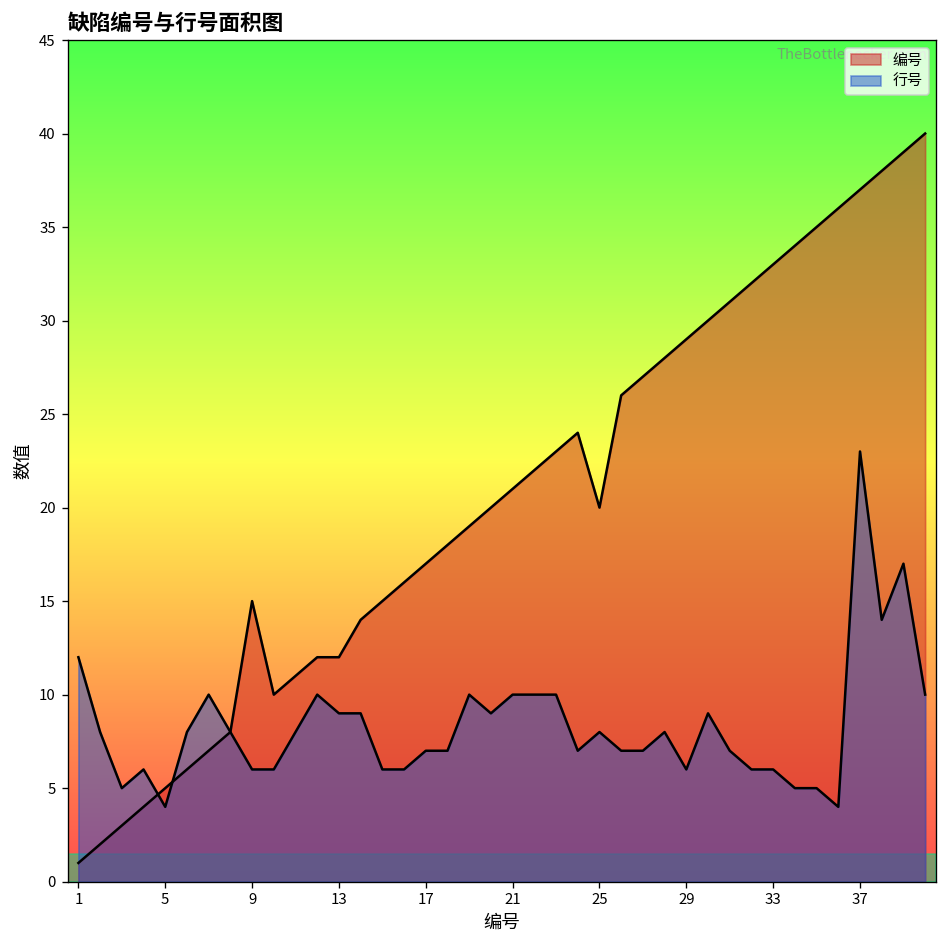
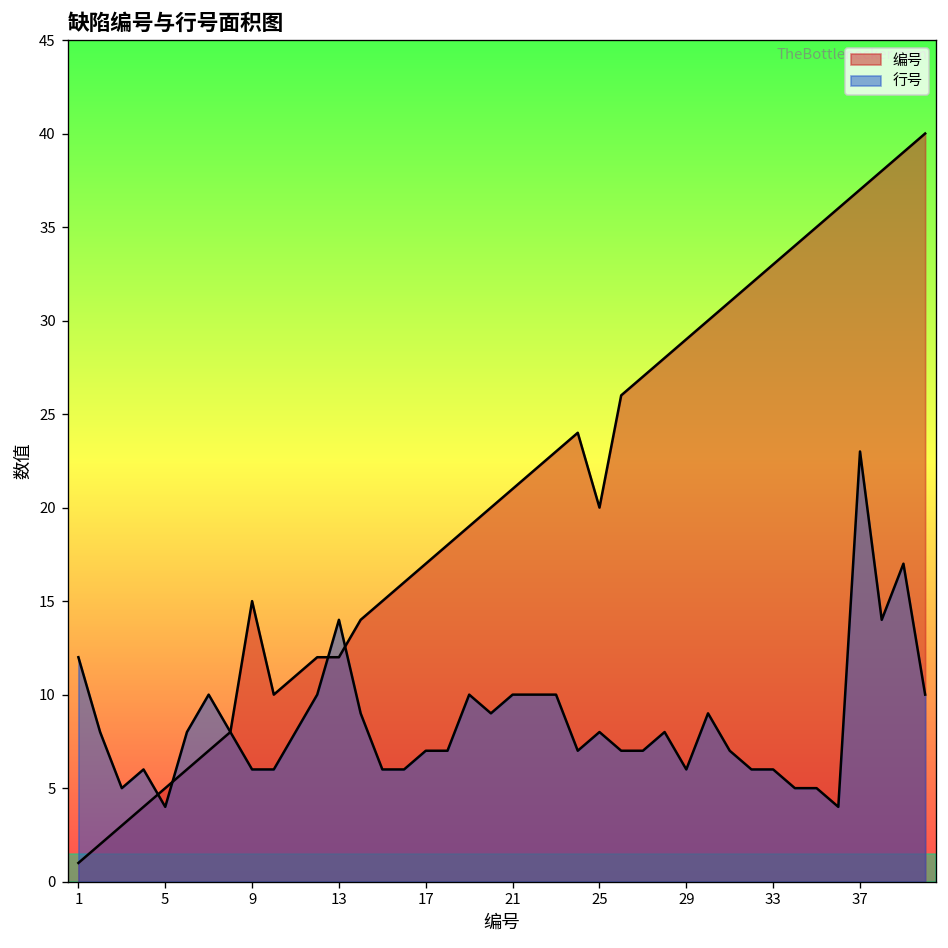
行号, 13: 9 -> 14
